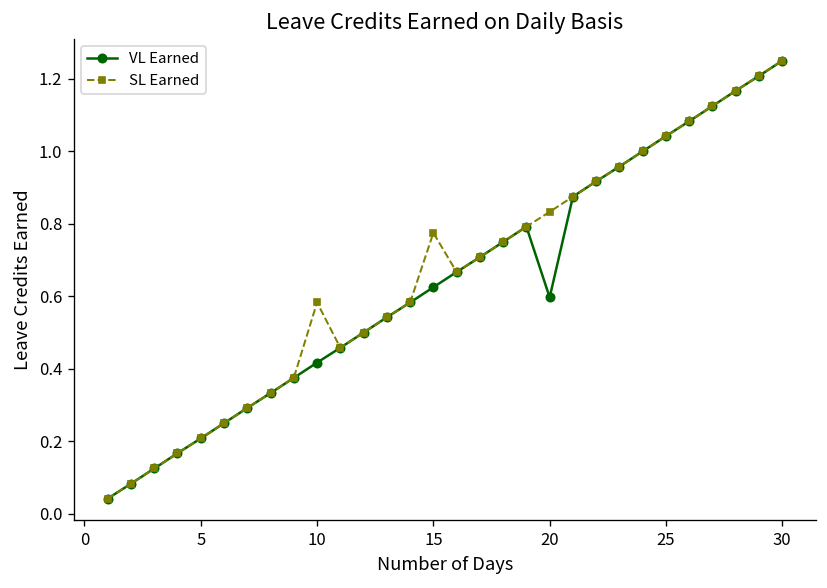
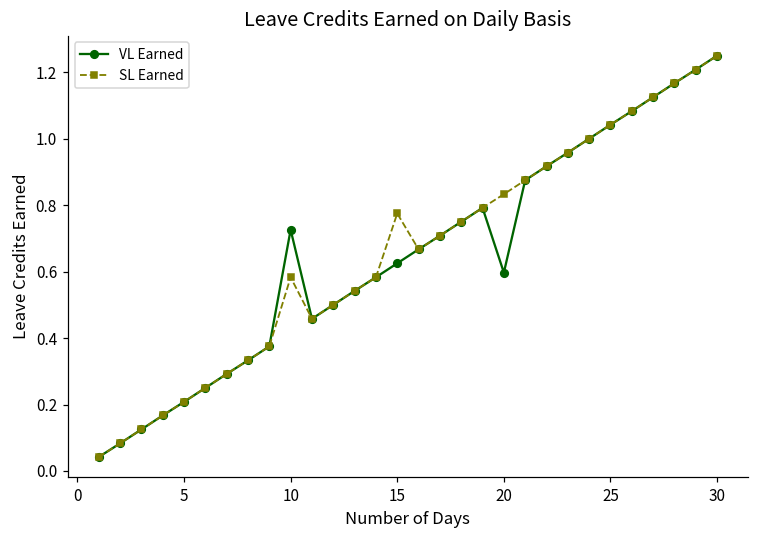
VL Earned, 10: 0.42 -> 0.73
